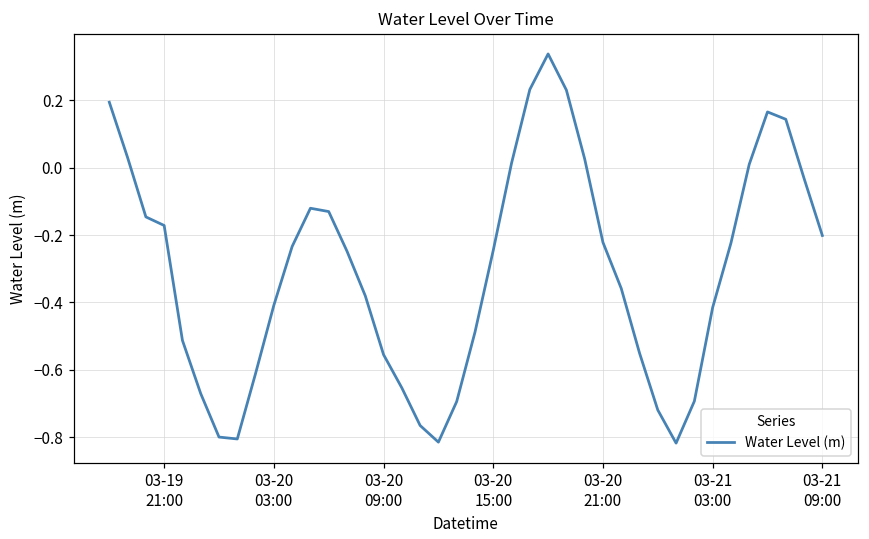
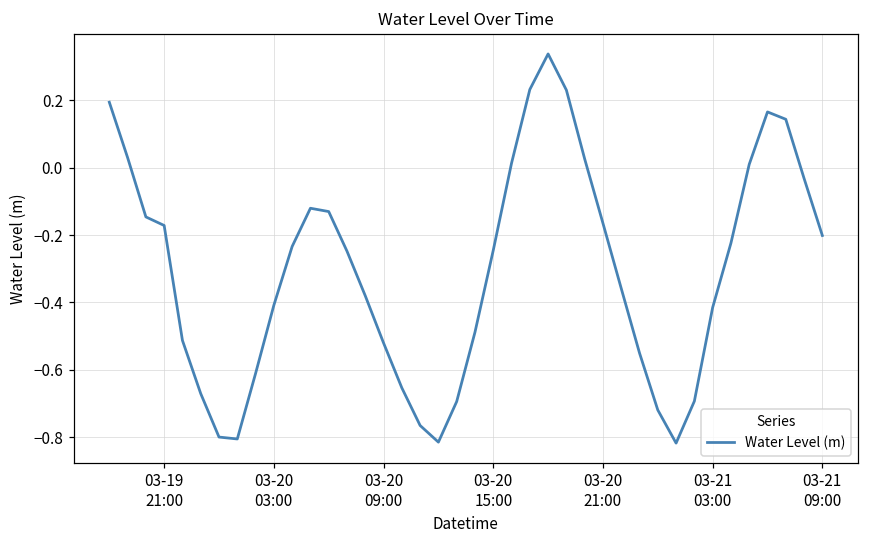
03-20 09:00: -0.55 -> -0.52
03-20 21:00: -0.22 -> -0.17
